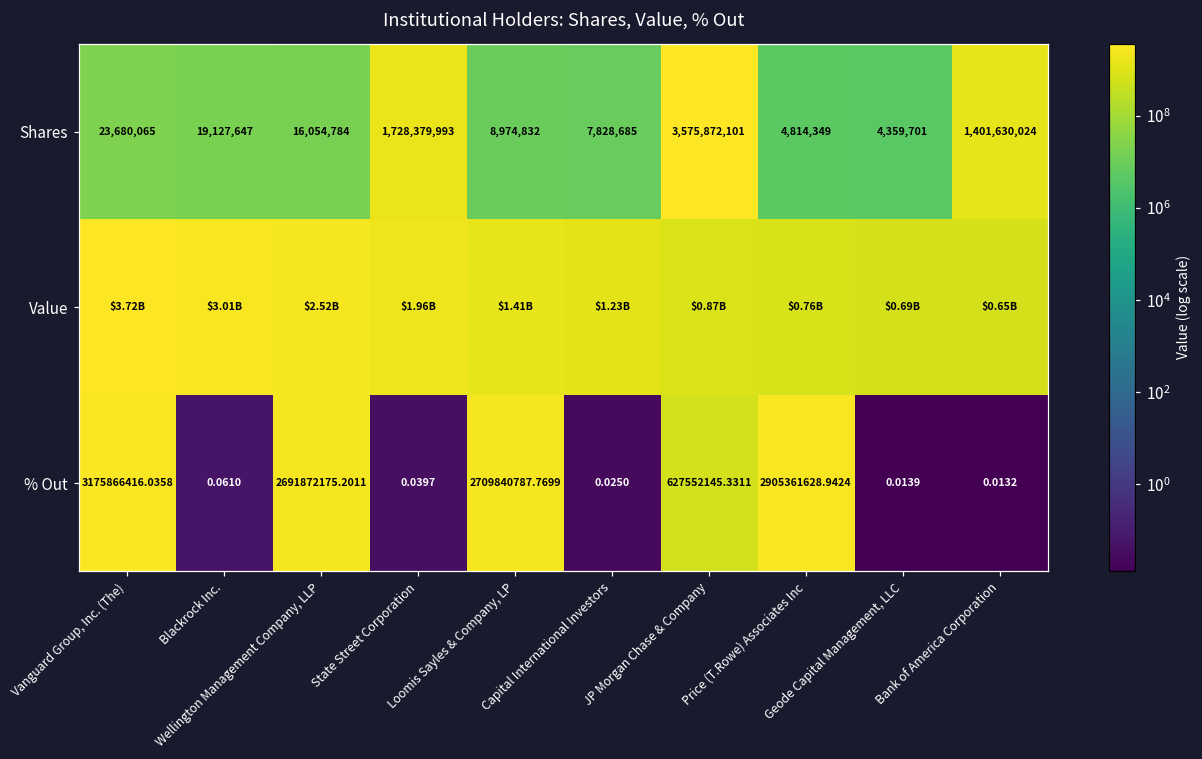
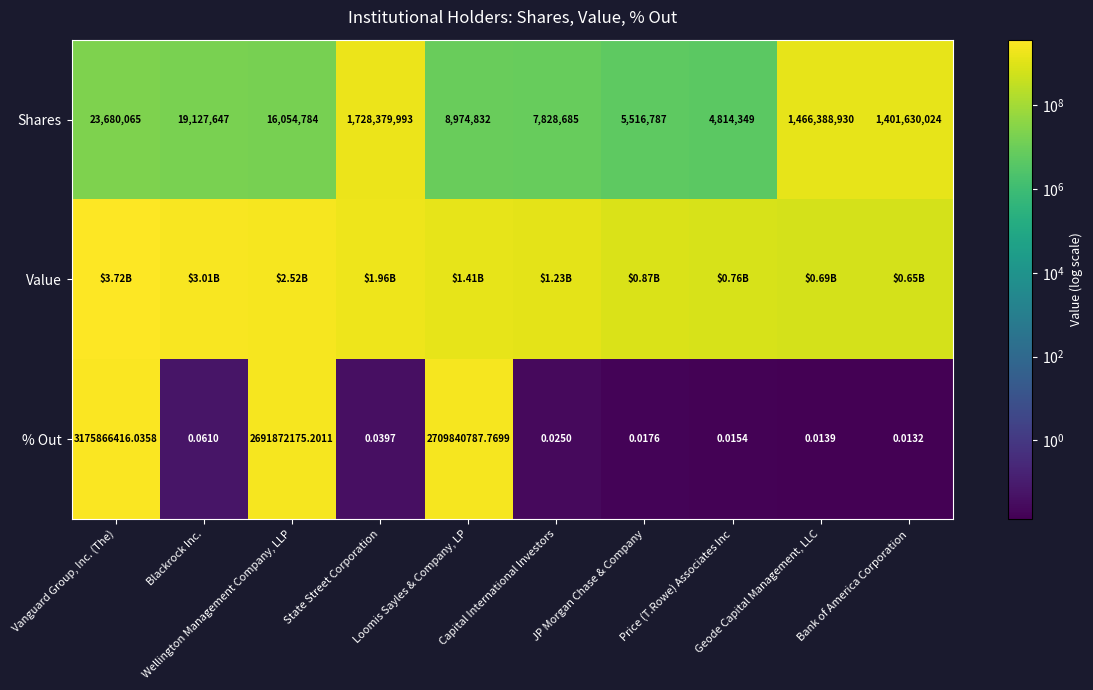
Shares, JP Morgan Chase & Company: 3,575,872,101 -> 5,516,787
Shares, Geode Capital Management, LLC: 4,359,701 -> 1,466,388,930
% Out, JP Morgan Chase & Company: 627552145.3311 -> 0.0176
% Out, Price (T.Rowe) Associates Inc: 2905361628.9424 -> 0.0154
